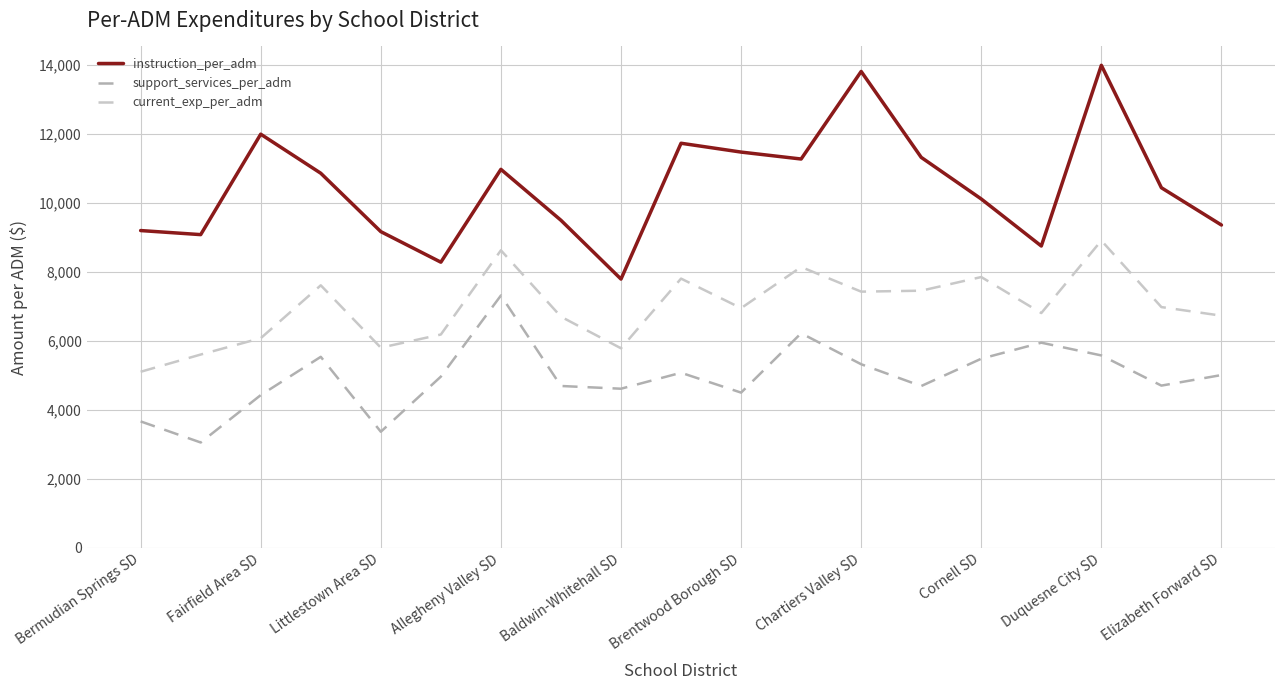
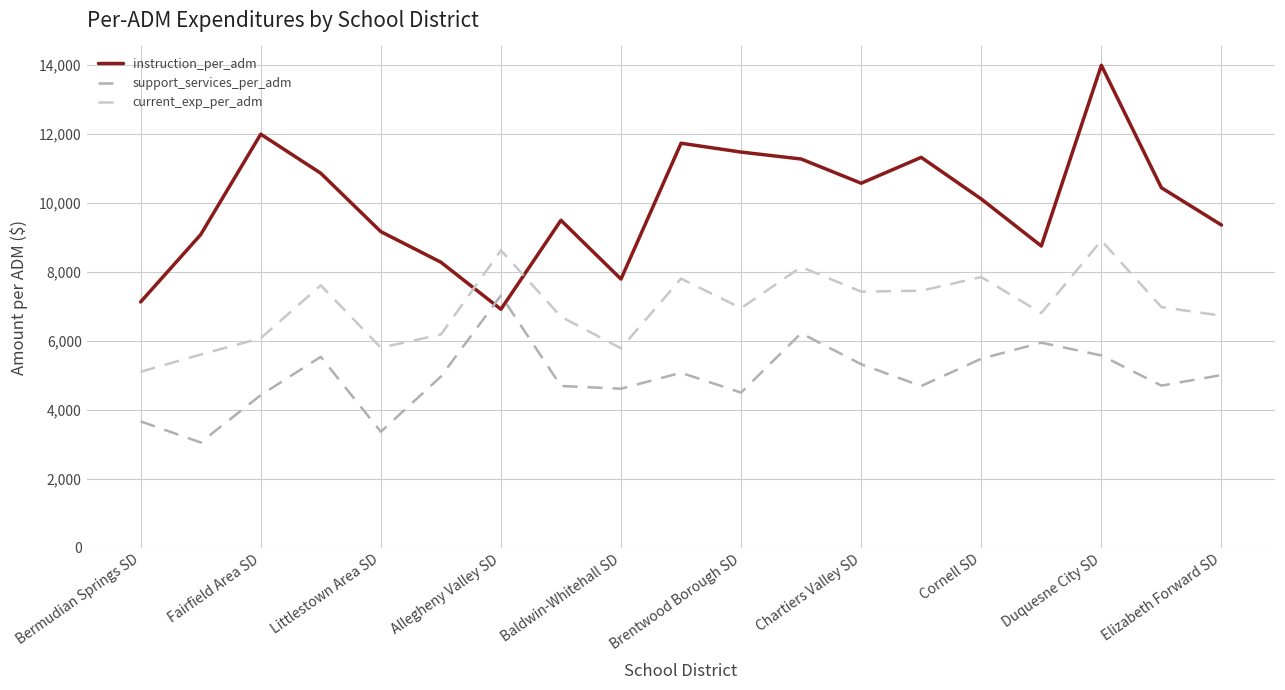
instruction_per_adm, Bermudian Springs SD: 9,200 -> 7,100
instruction_per_adm, Allegheny Valley SD: 11,000 -> 6,900
instruction_per_adm, Chartiers Valley SD: 13,800 -> 10,600
